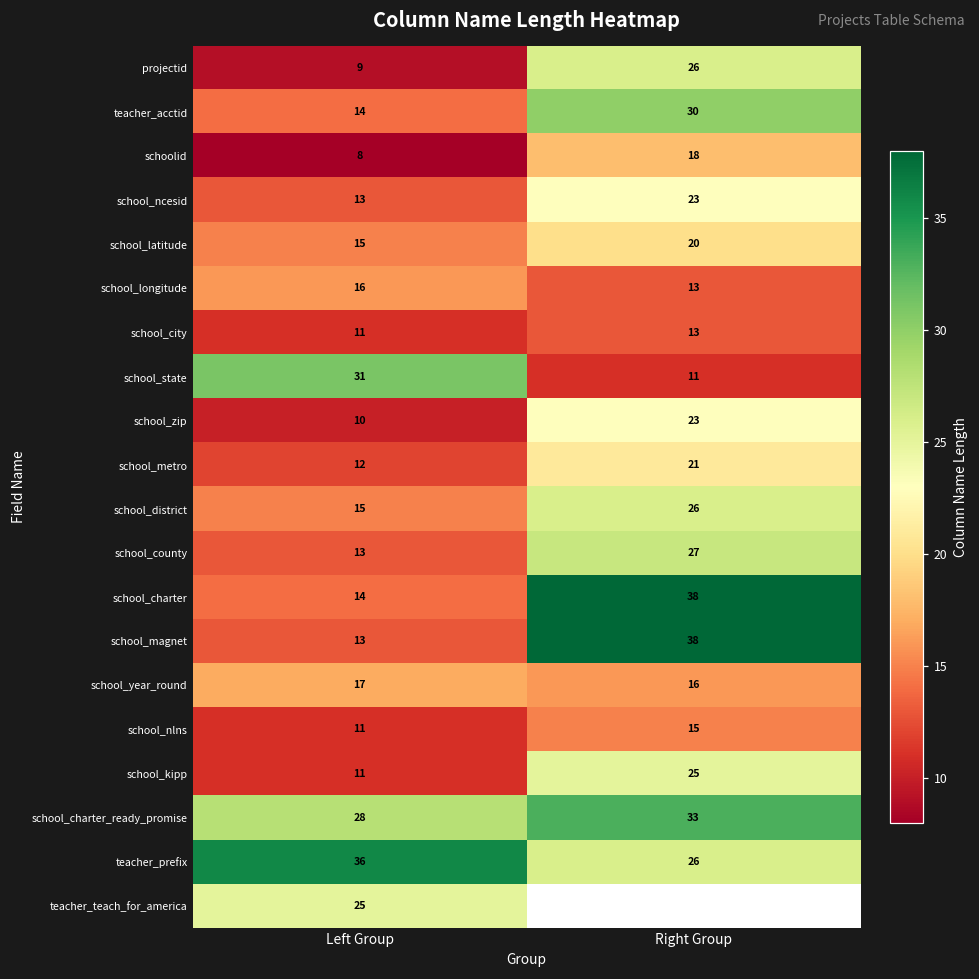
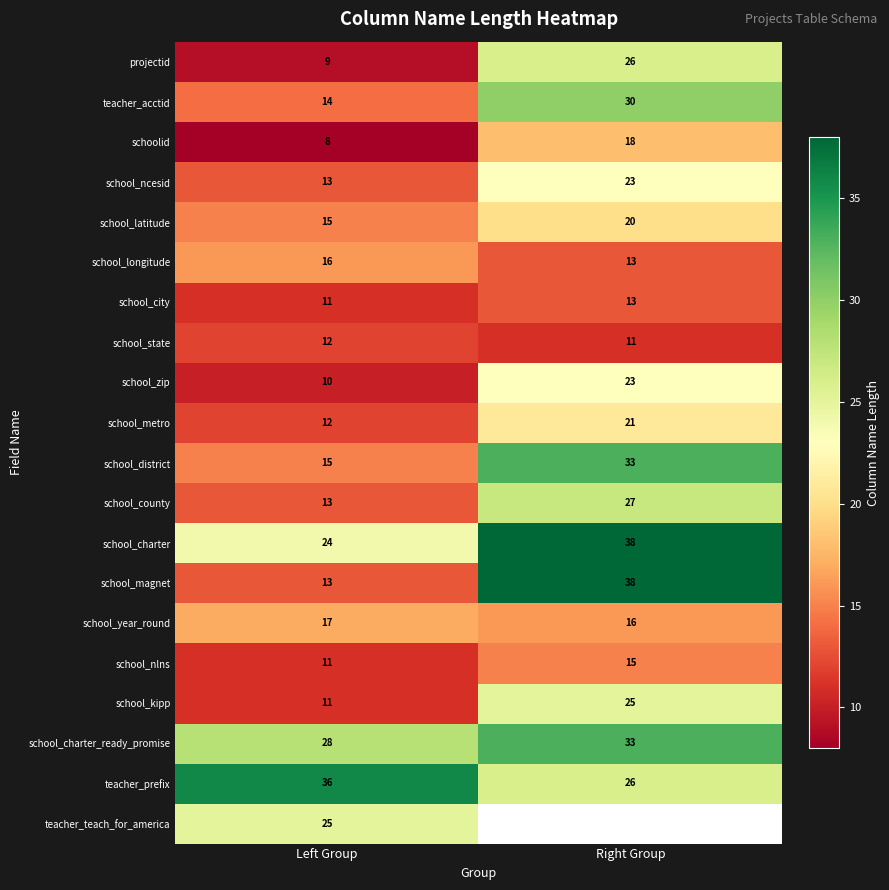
school_state, Left Group: 31 -> 12
school_district, Right Group: 26 -> 33
school_charter, Left Group: 14 -> 24
